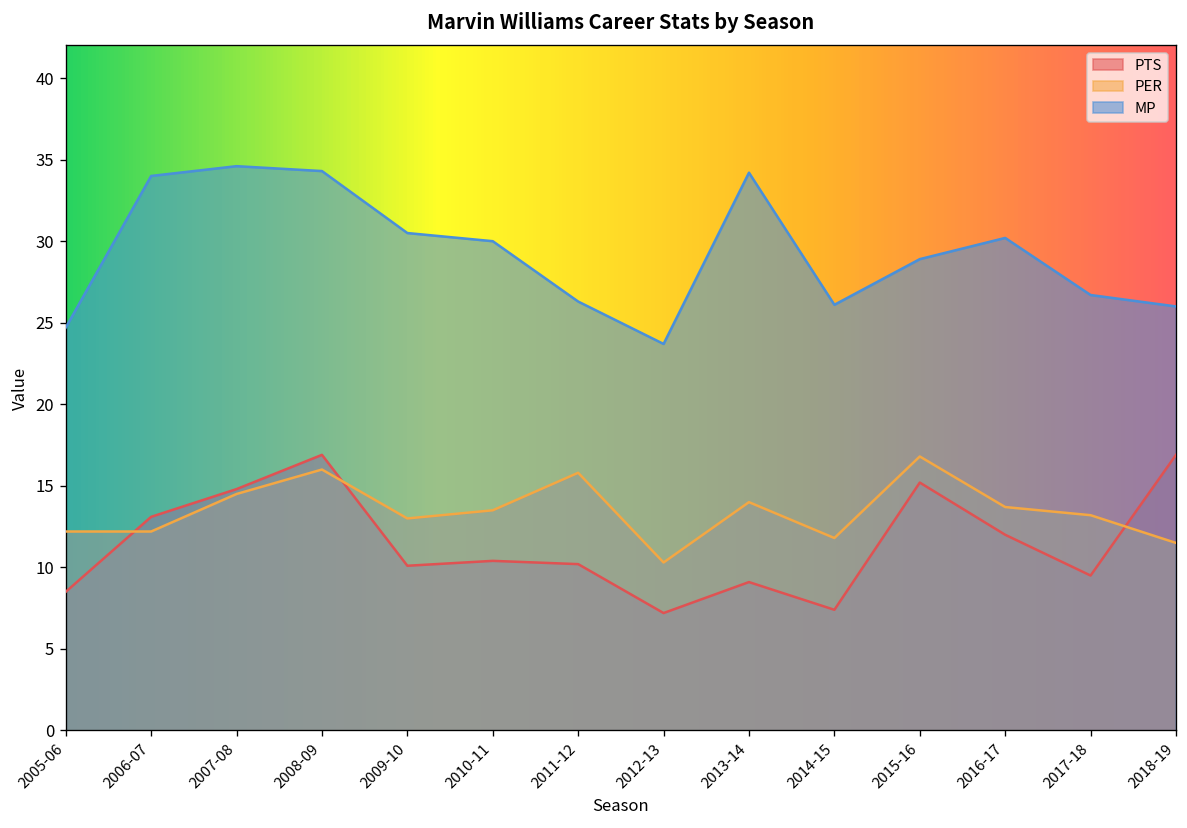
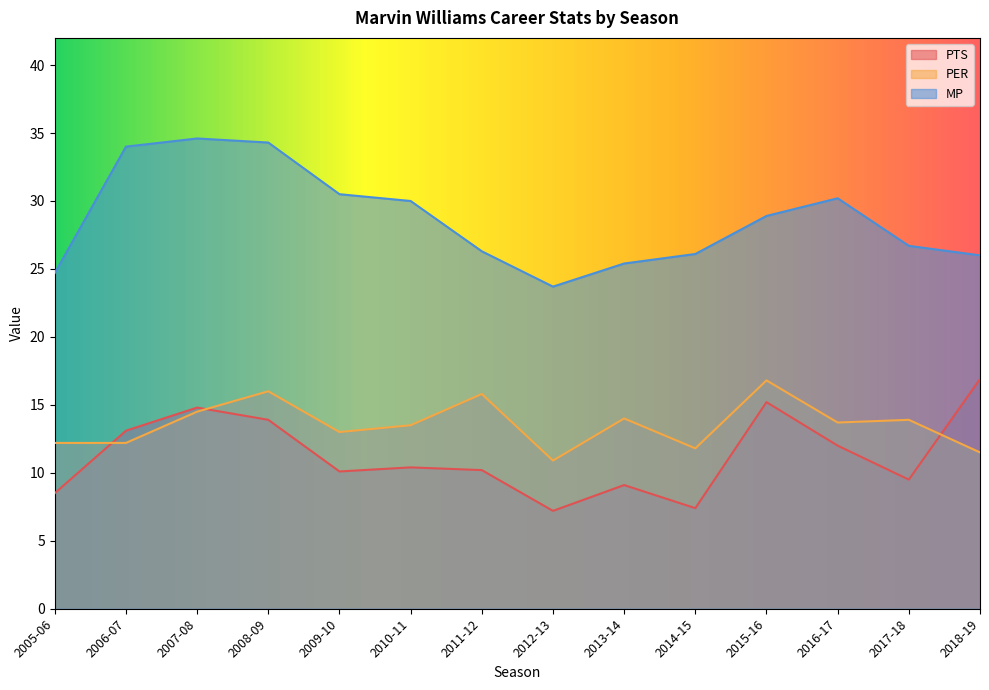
PTS, 2008-09: 16.9 -> 13.9
PER, 2012-13: 10.3 -> 10.9
MP, 2013-14: 34.2 -> 25.4
PER, 2017-18: 13.2 -> 13.9
